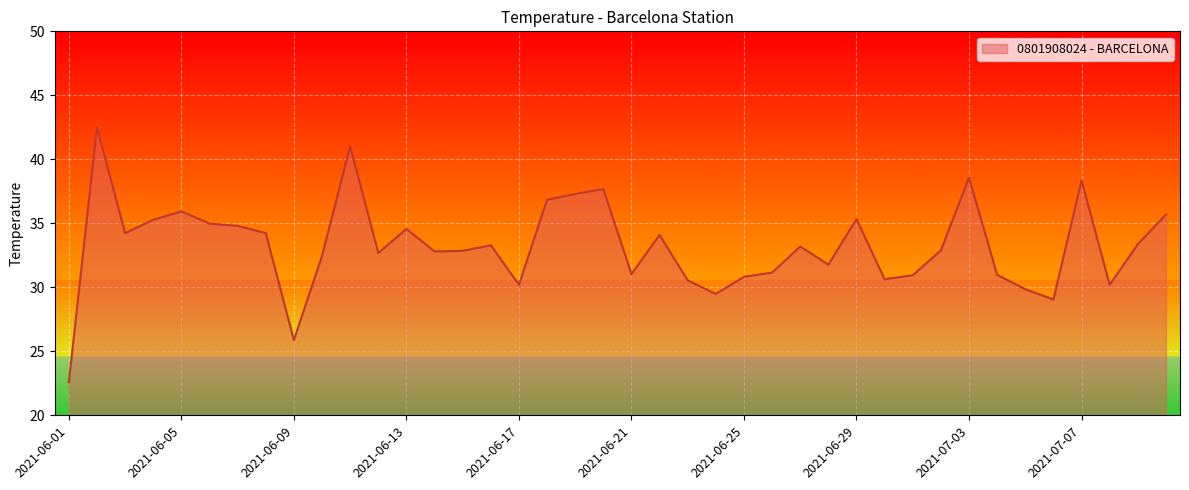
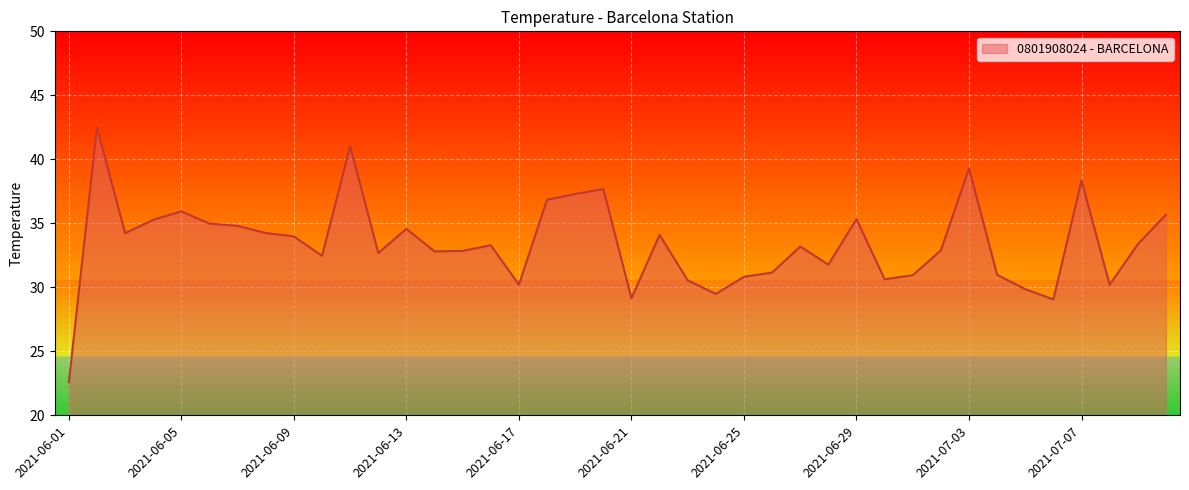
2021-06-09: 25.9 -> 34.0
2021-06-21: 31.0 -> 29.1
2021-07-03: 38.6 -> 39.3
